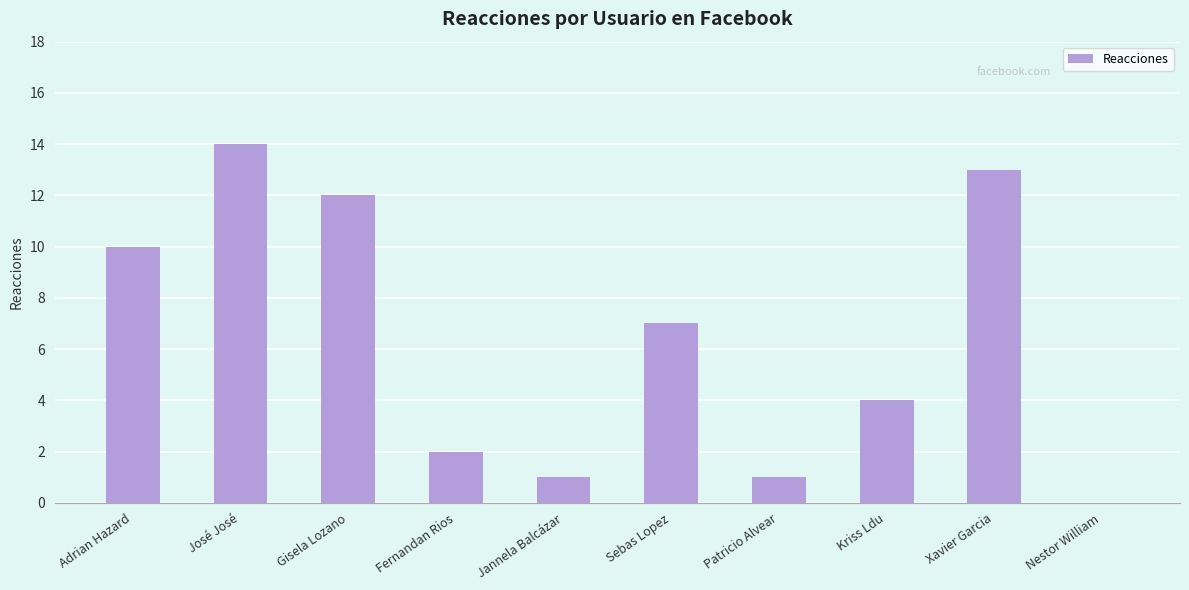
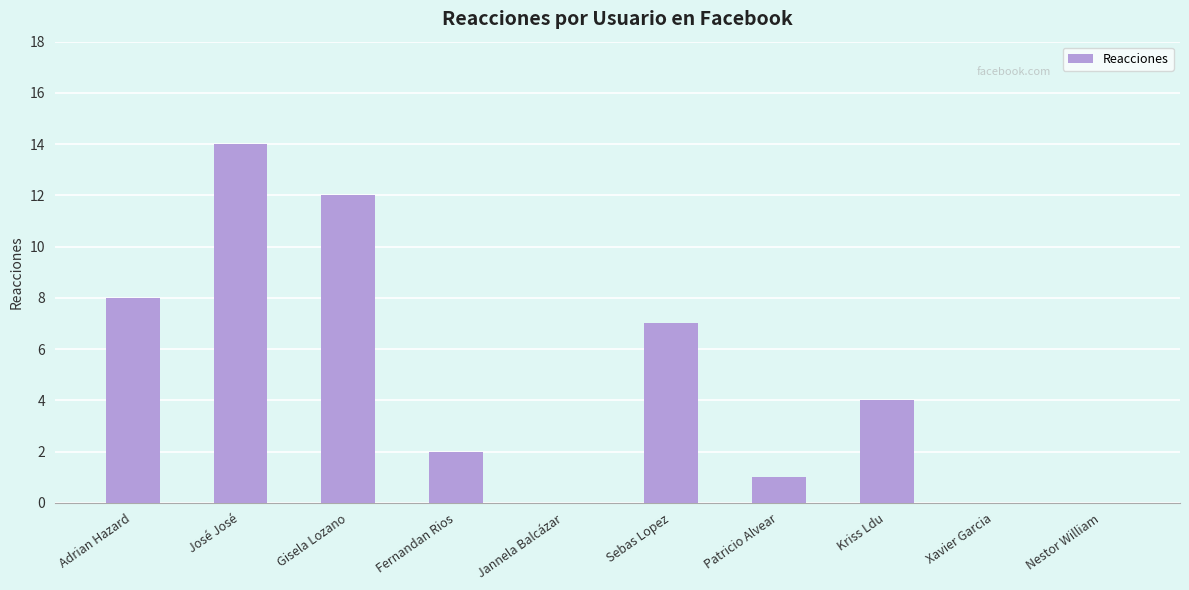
Adrian Hazard: 10 -> 8
Jannela Balcázar: 1 -> 0
Xavier Garcia: 13 -> 0
